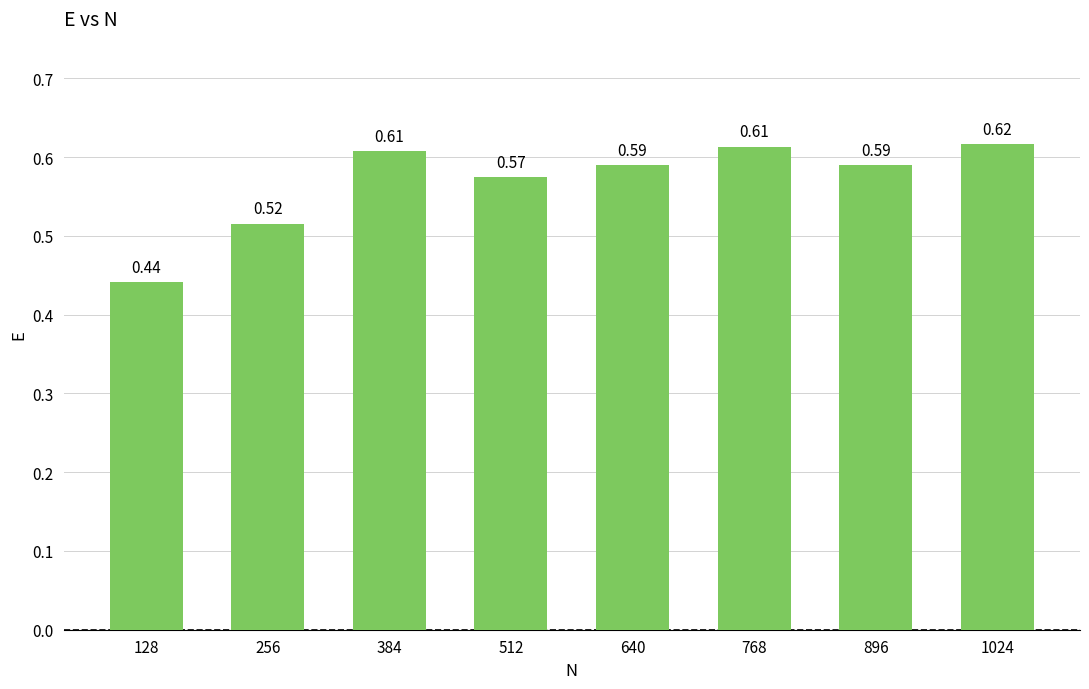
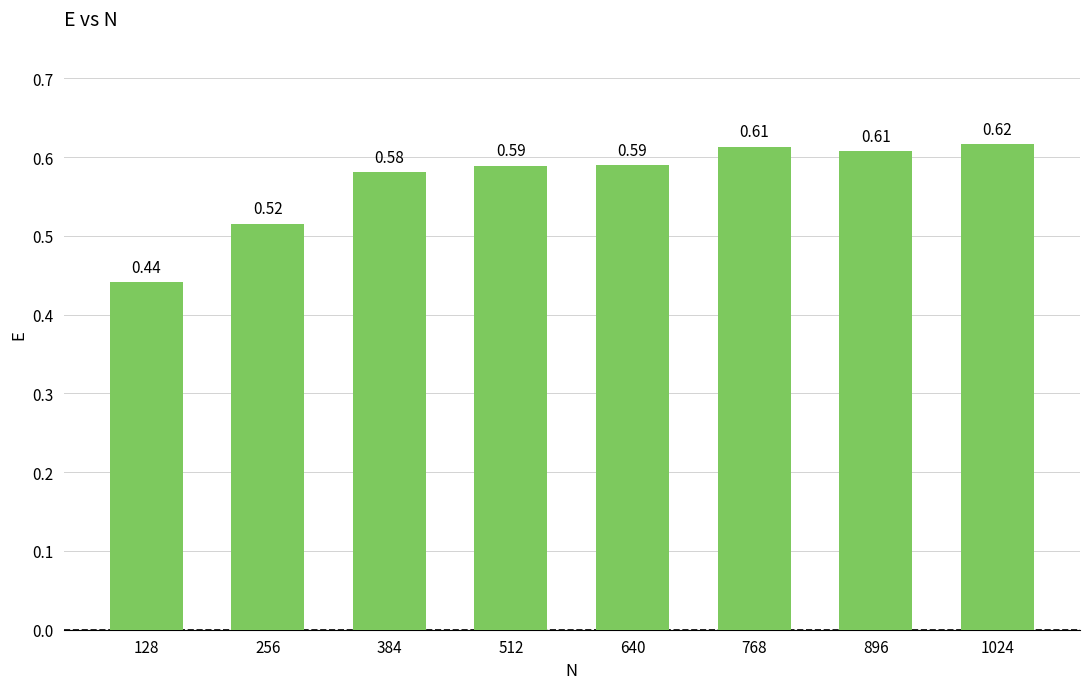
384: 0.61 -> 0.58
512: 0.57 -> 0.59
896: 0.59 -> 0.61
